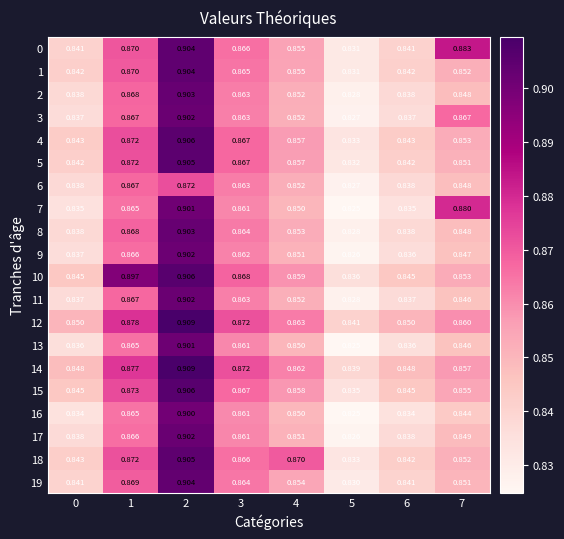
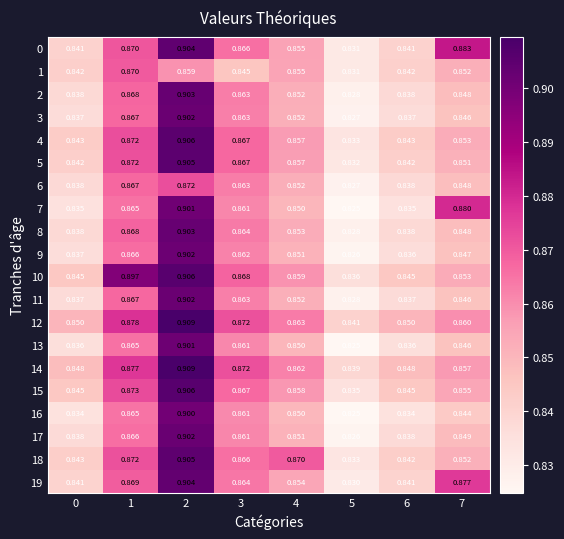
1, 2: 0.904 -> 0.859
1, 3: 0.865 -> 0.845
3, 7: 0.867 -> 0.846
19, 7: 0.851 -> 0.877
